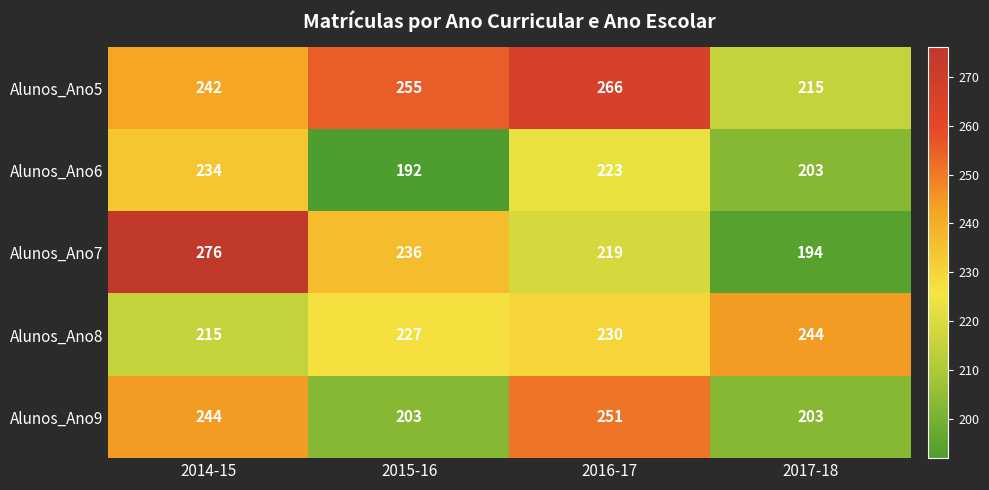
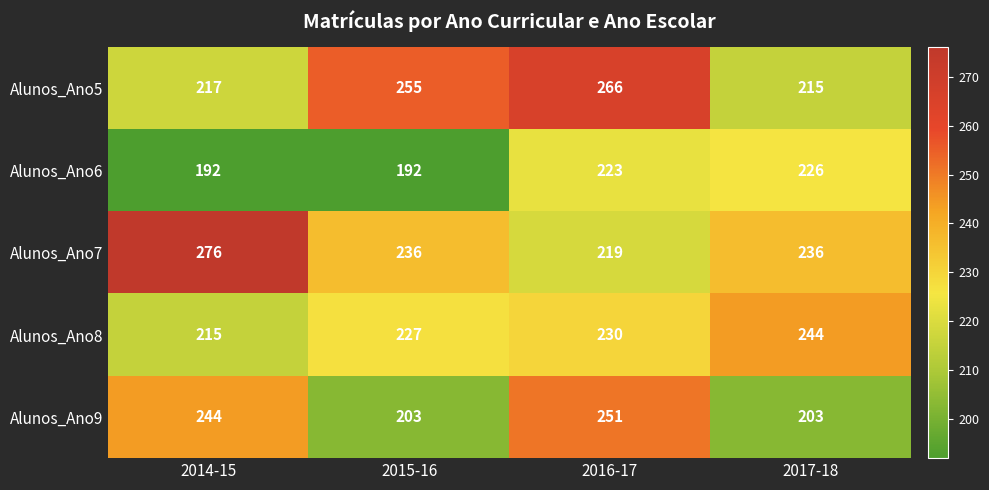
Alunos_Ano5, 2014-15: 242 -> 217
Alunos_Ano6, 2014-15: 234 -> 192
Alunos_Ano6, 2017-18: 203 -> 226
Alunos_Ano7, 2017-18: 194 -> 236
